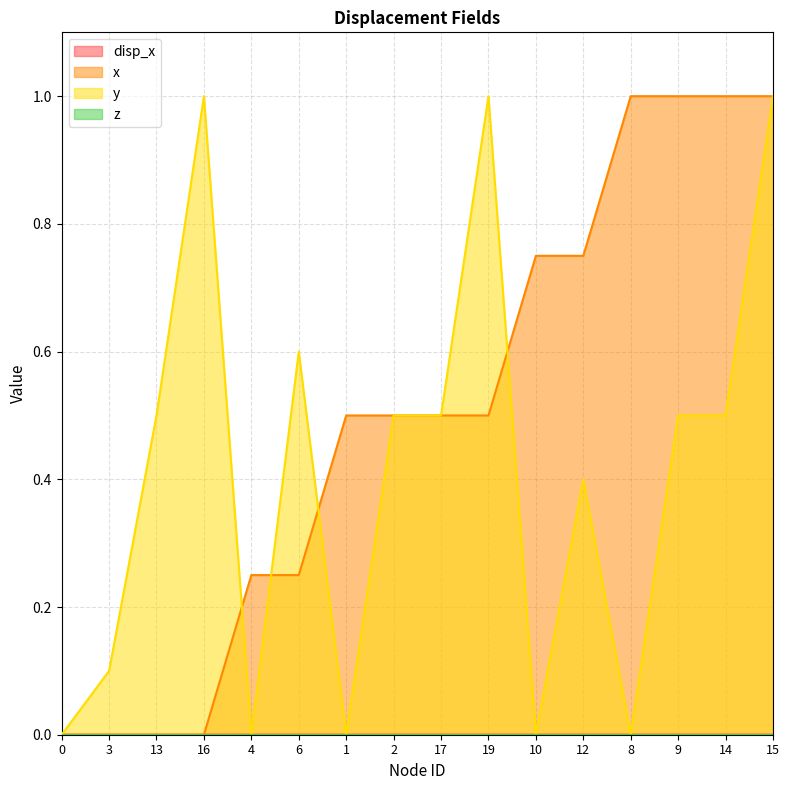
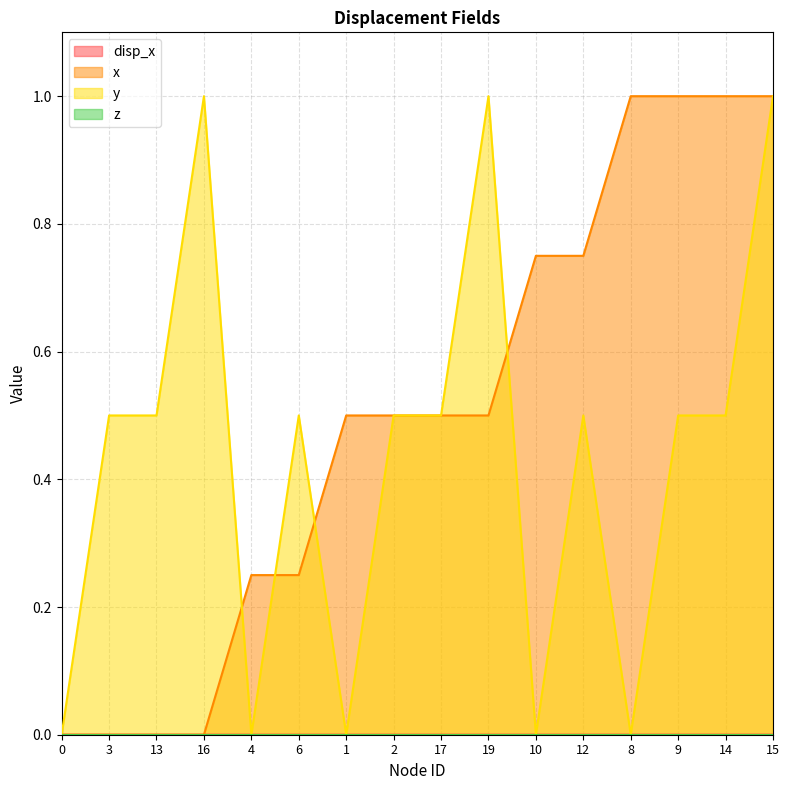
y, 3: 0.1 -> 0.5
y, 6: 0.6 -> 0.5
y, 12: 0.4 -> 0.5
